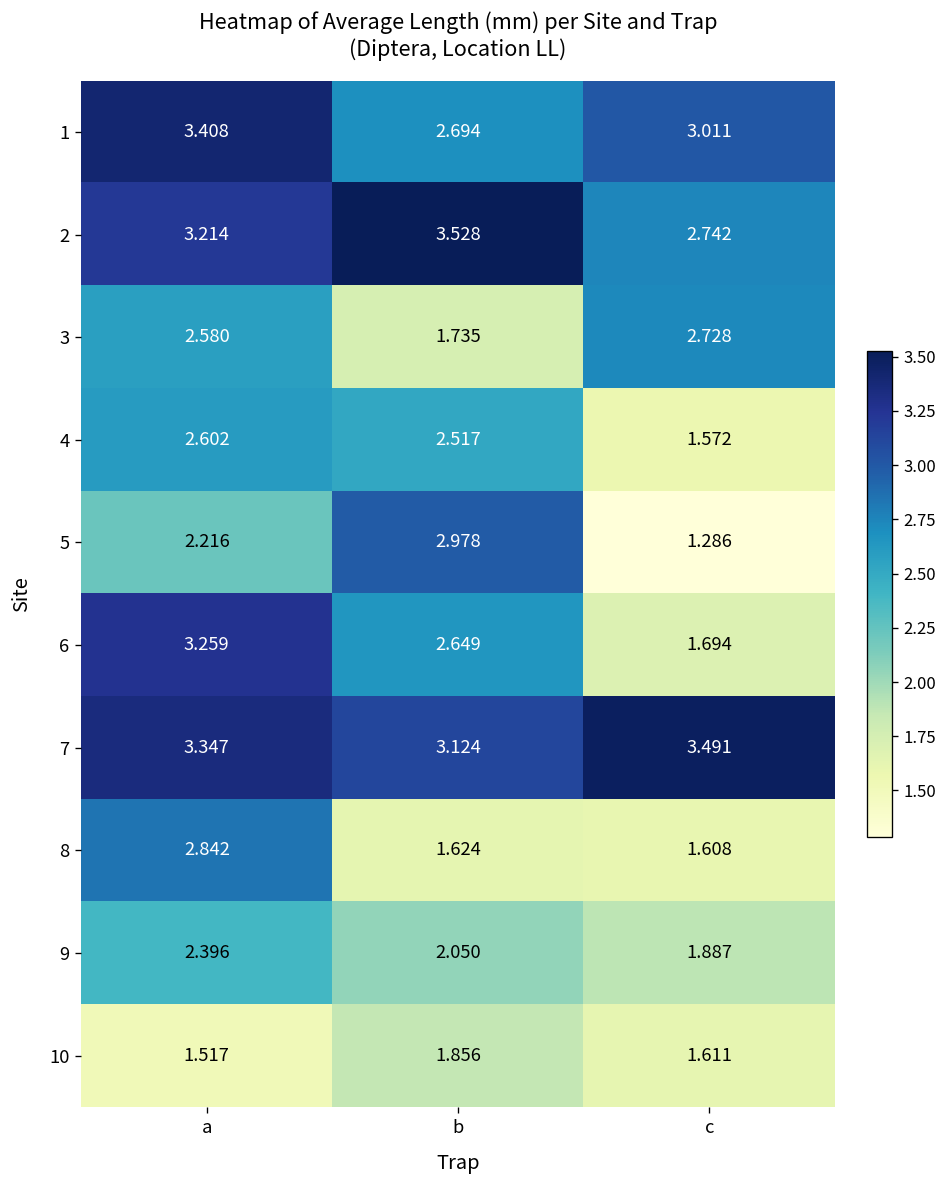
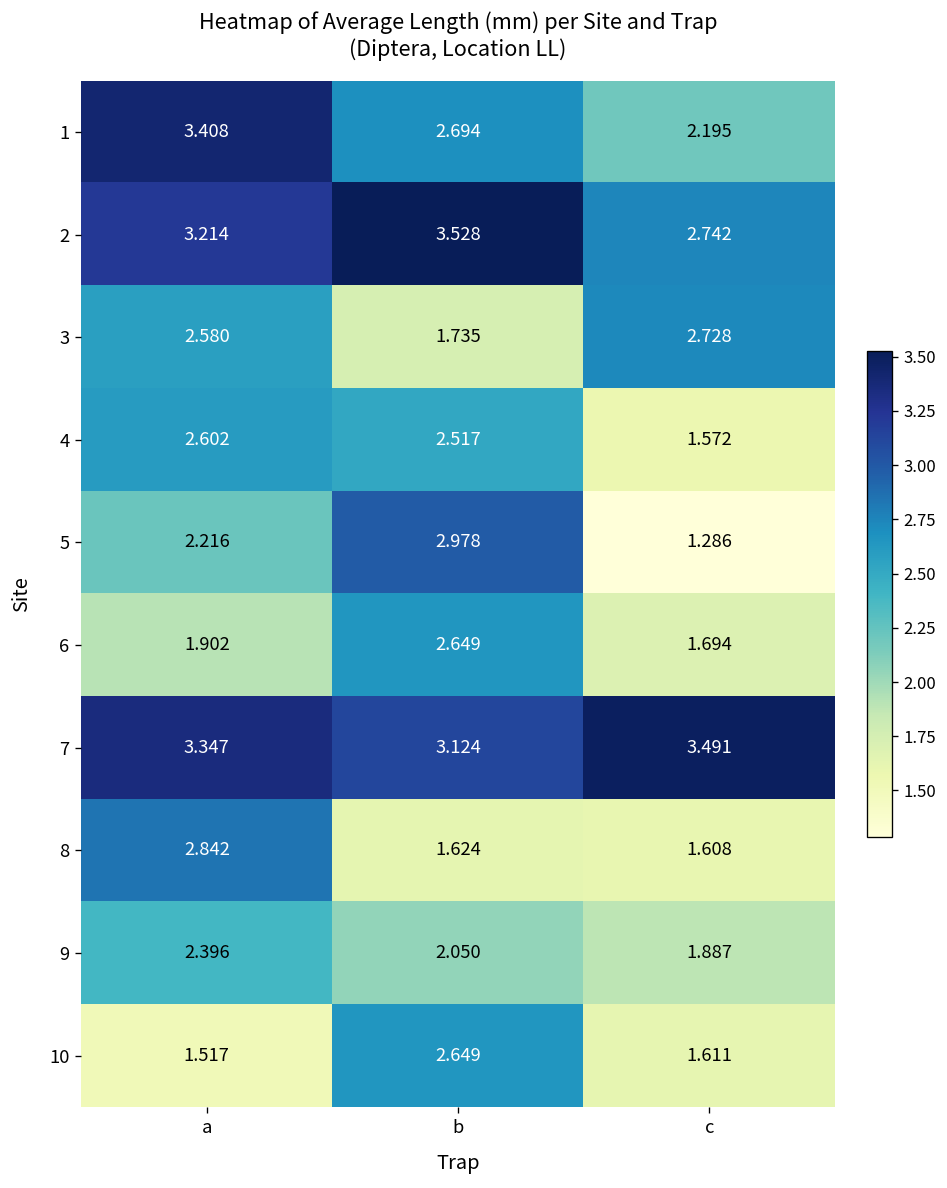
1, c: 3.011 -> 2.195
6, a: 3.259 -> 1.902
10, b: 1.856 -> 2.649
